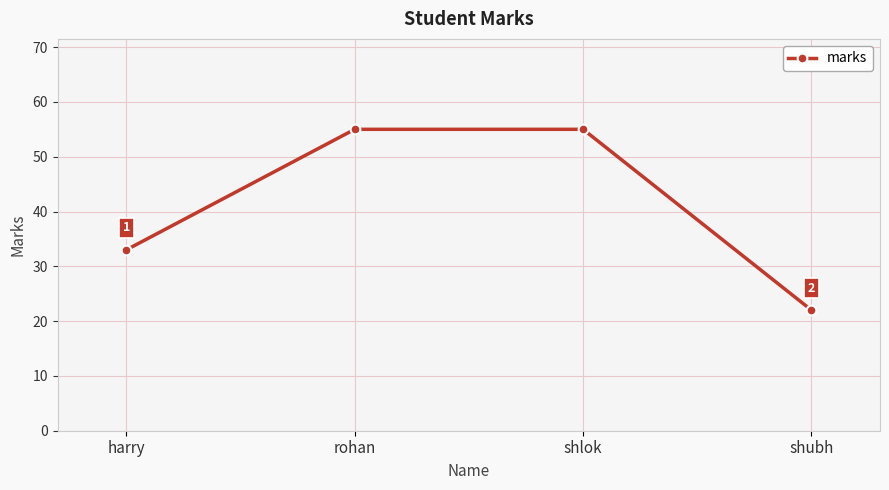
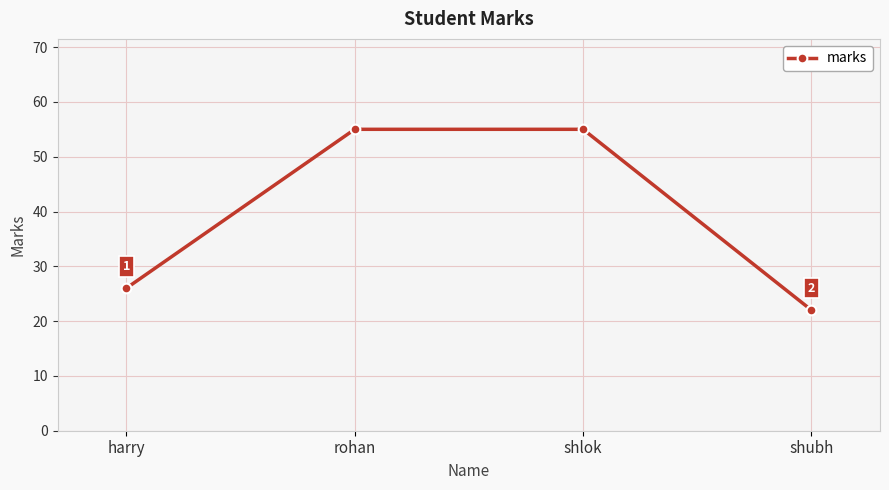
harry: 33 -> 26
